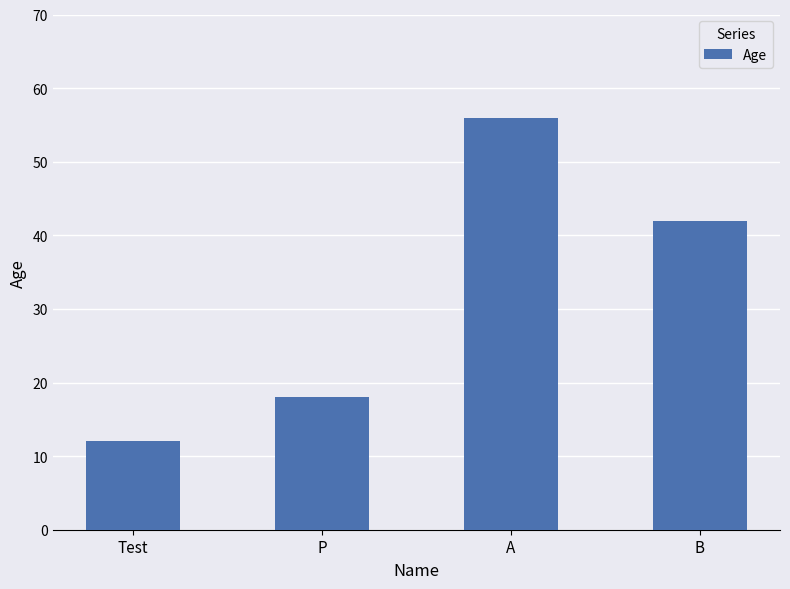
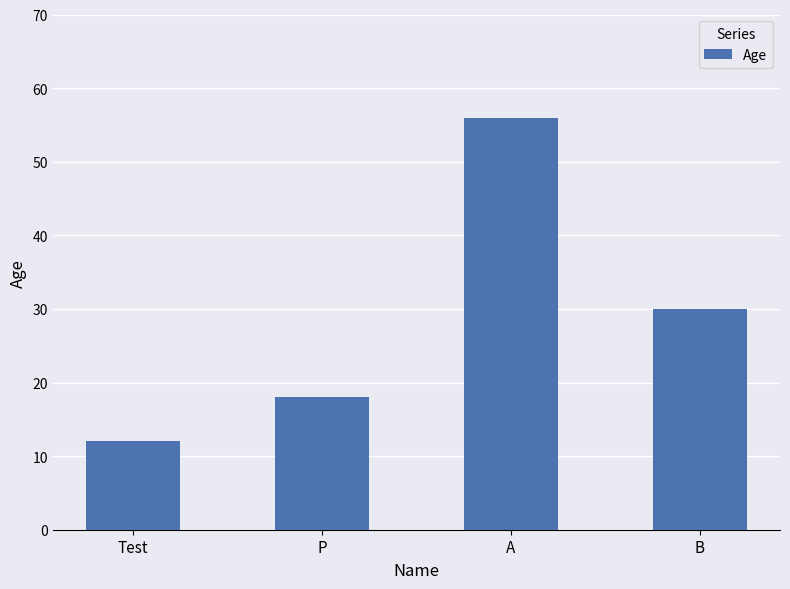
B: 42 -> 30
